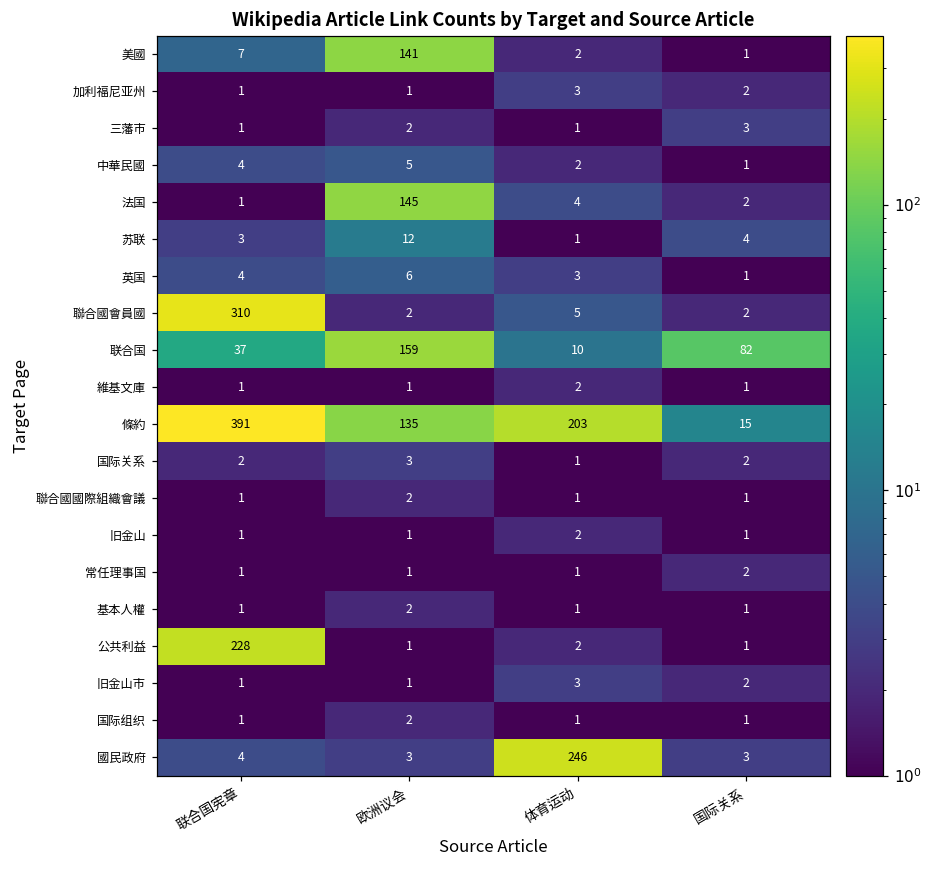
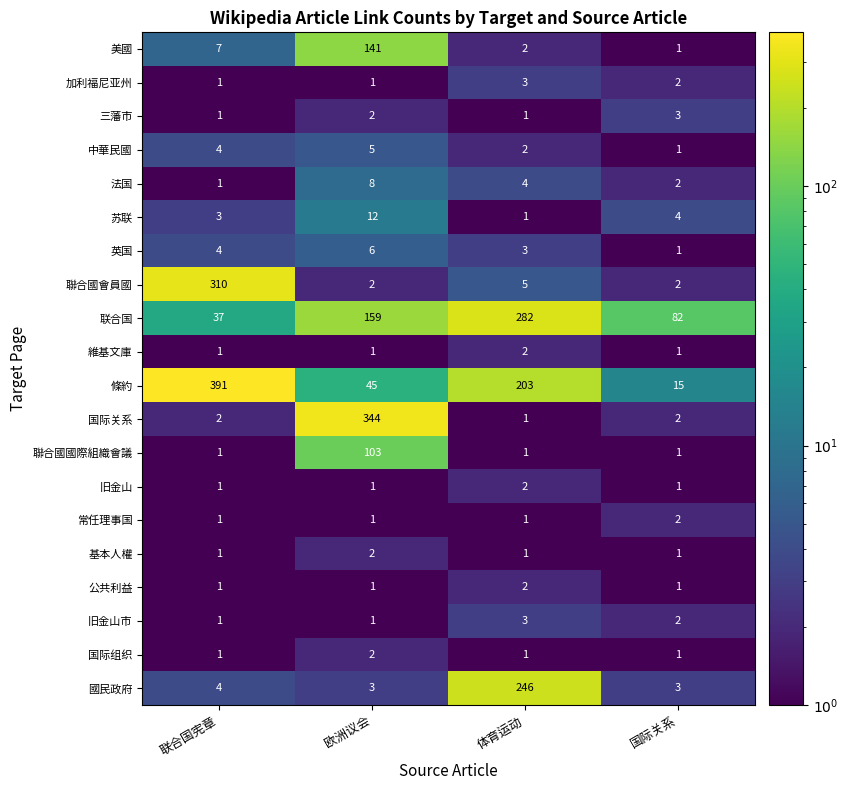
法国, 欧洲议会: 145 -> 8
联合国, 体育运动: 10 -> 282
條約, 欧洲议会: 135 -> 45
国际关系, 欧洲议会: 3 -> 344
聯合國國際組織會議, 欧洲议会: 2 -> 103
公共利益, 联合国宪章: 228 -> 1
